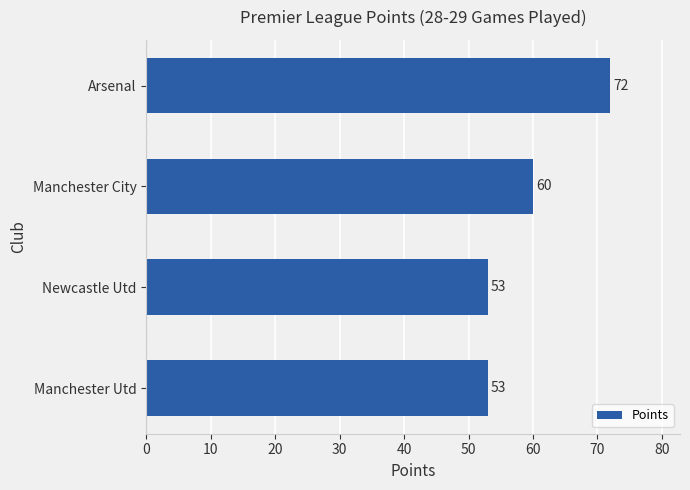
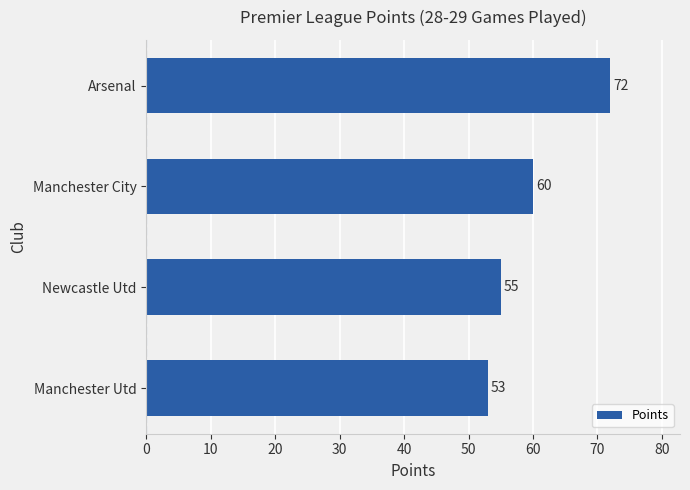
Newcastle Utd: 53 -> 55
